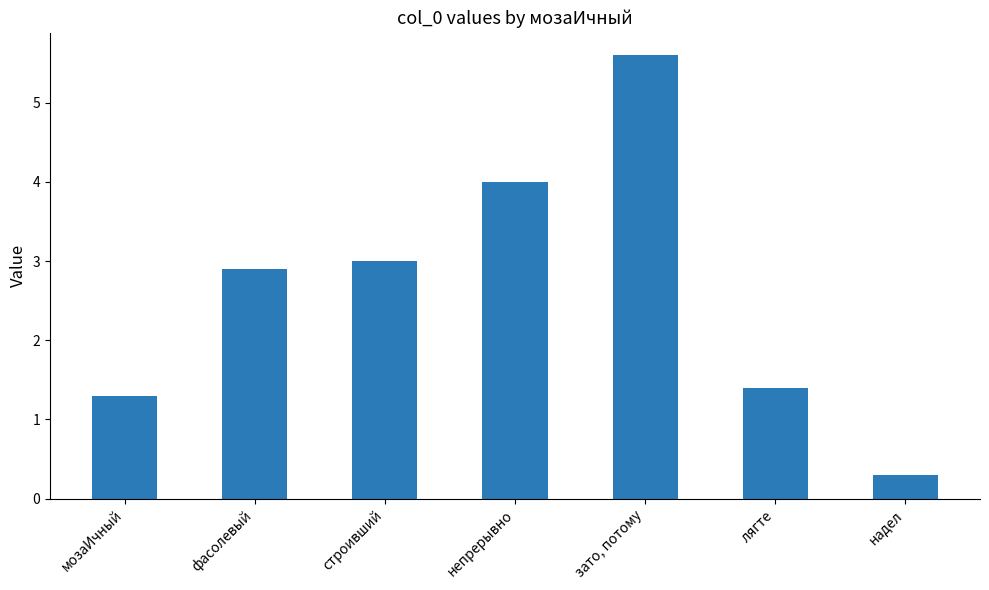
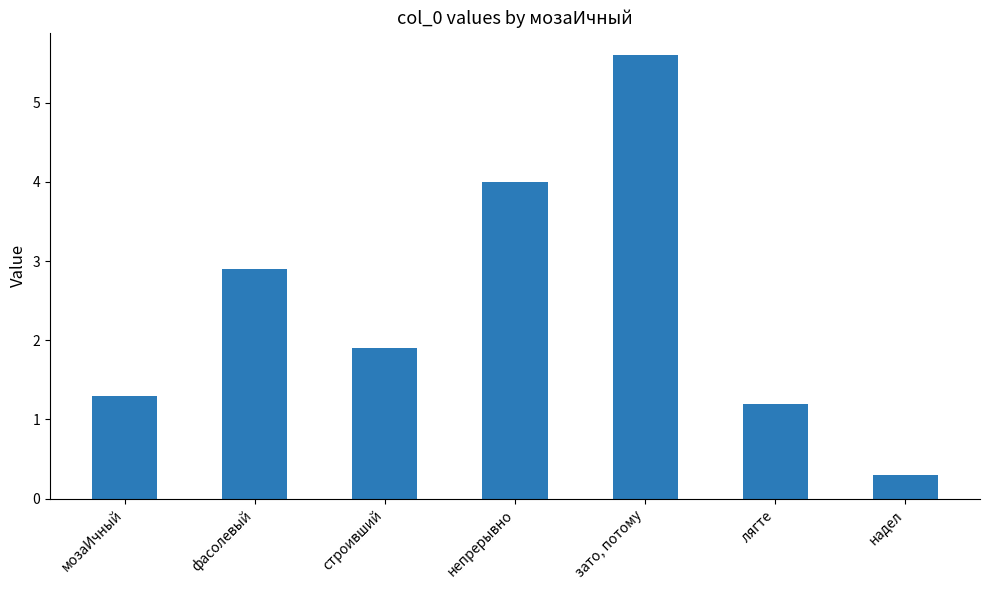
строивший: 3.0 -> 1.9
лягте: 1.4 -> 1.2
